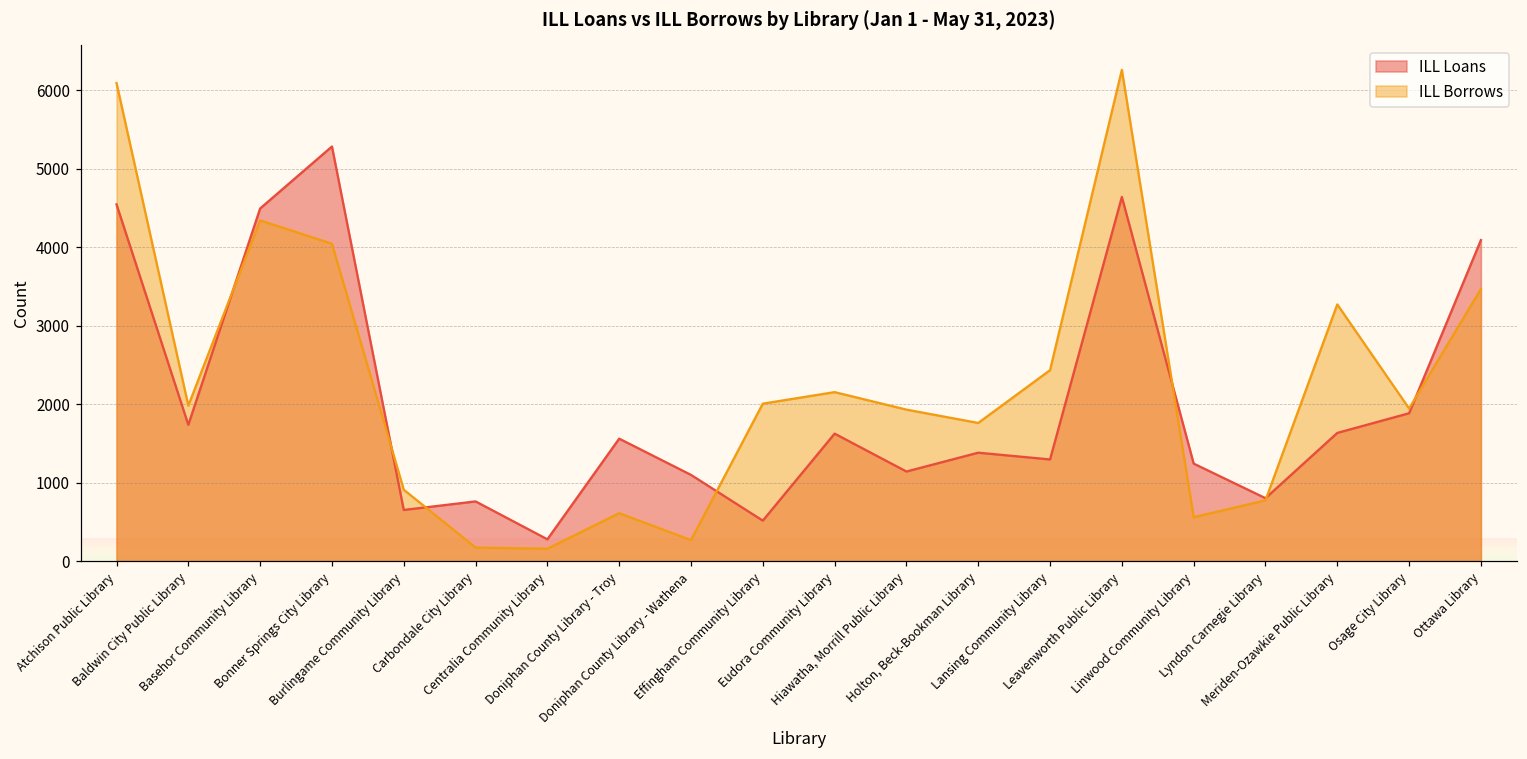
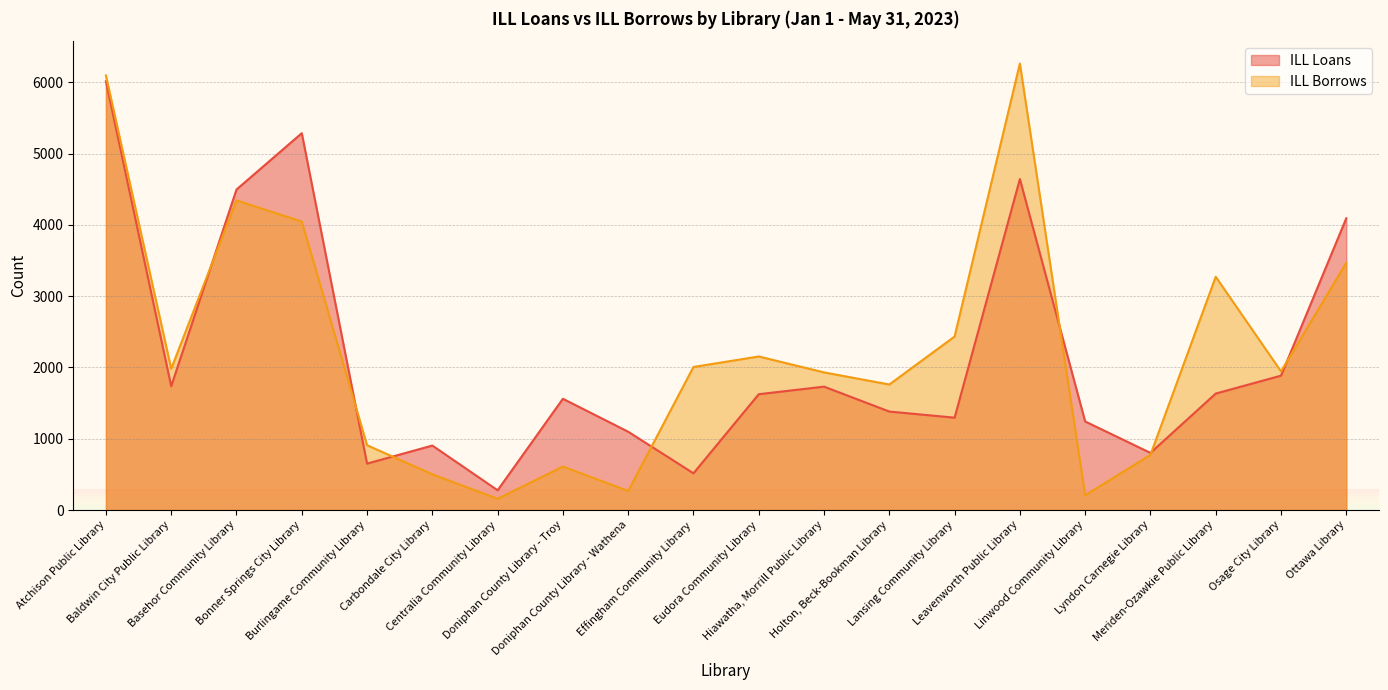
ILL Loans, Atchison Public Library: 4500 -> 6000
ILL Loans, Carbondale City Library: 800 -> 900
ILL Borrows, Carbondale City Library: 200 -> 500
ILL Loans, Hiawatha, Morrill Public Library: 1100 -> 1700
ILL Borrows, Linwood Community Library: 600 -> 200
